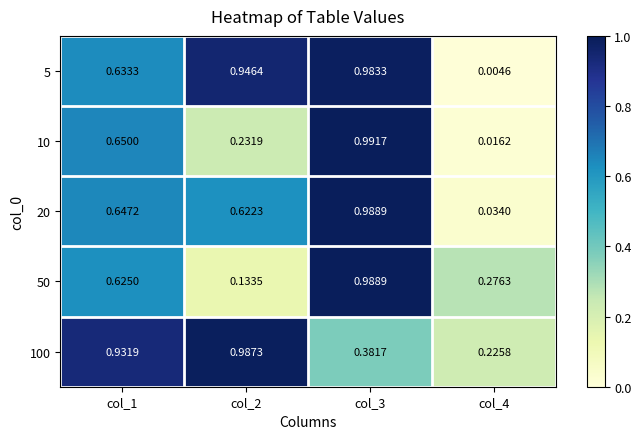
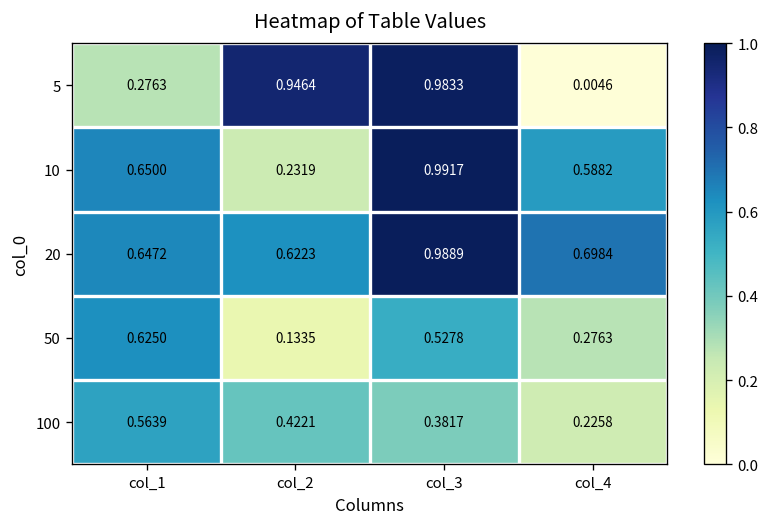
5, col_1: 0.6333 -> 0.2763
10, col_4: 0.0162 -> 0.5882
20, col_4: 0.0340 -> 0.6984
50, col_3: 0.9889 -> 0.5278
100, col_1: 0.9319 -> 0.5639
100, col_2: 0.9873 -> 0.4221
